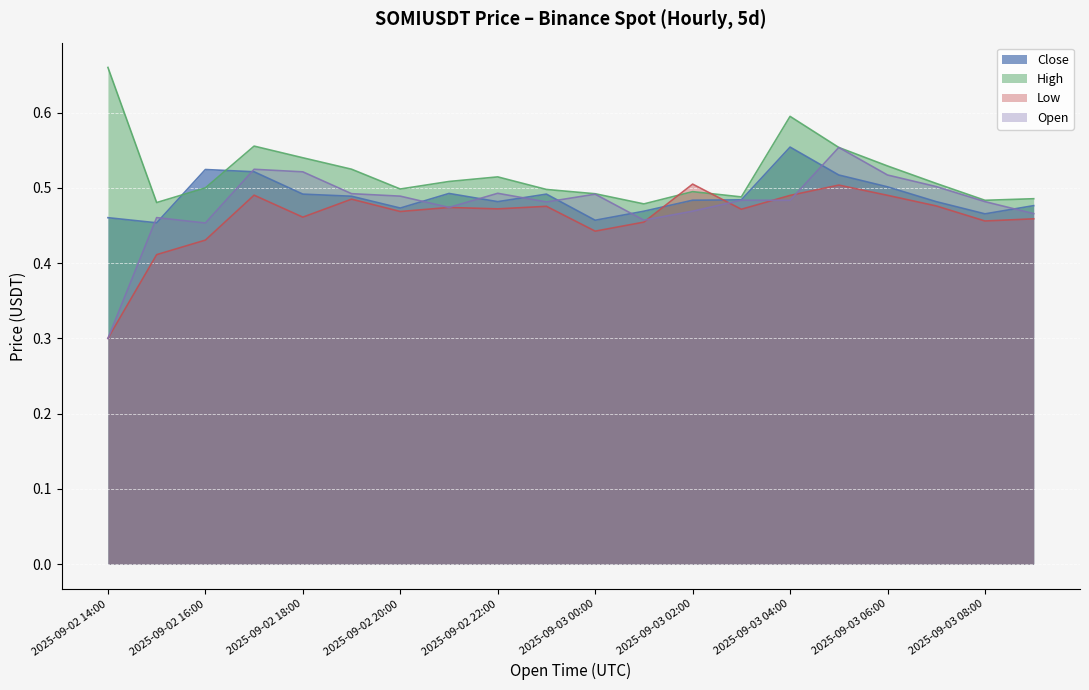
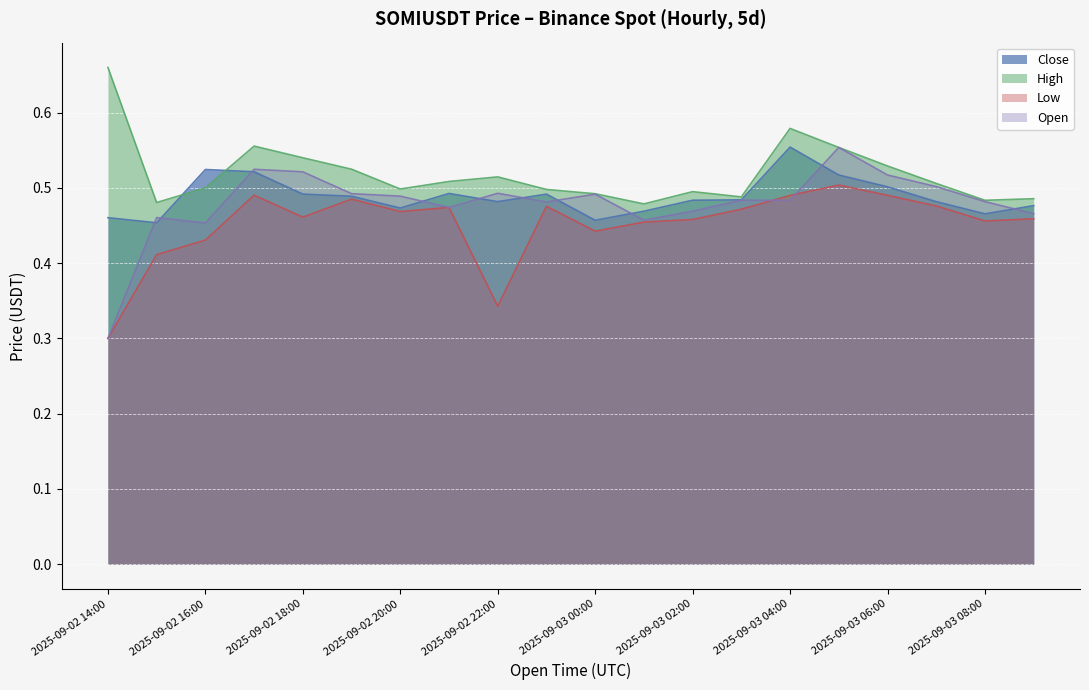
Low, 2025-09-02 22:00: 0.47 -> 0.34
Low, 2025-09-03 02:00: 0.51 -> 0.46
High, 2025-09-03 04:00: 0.60 -> 0.58
